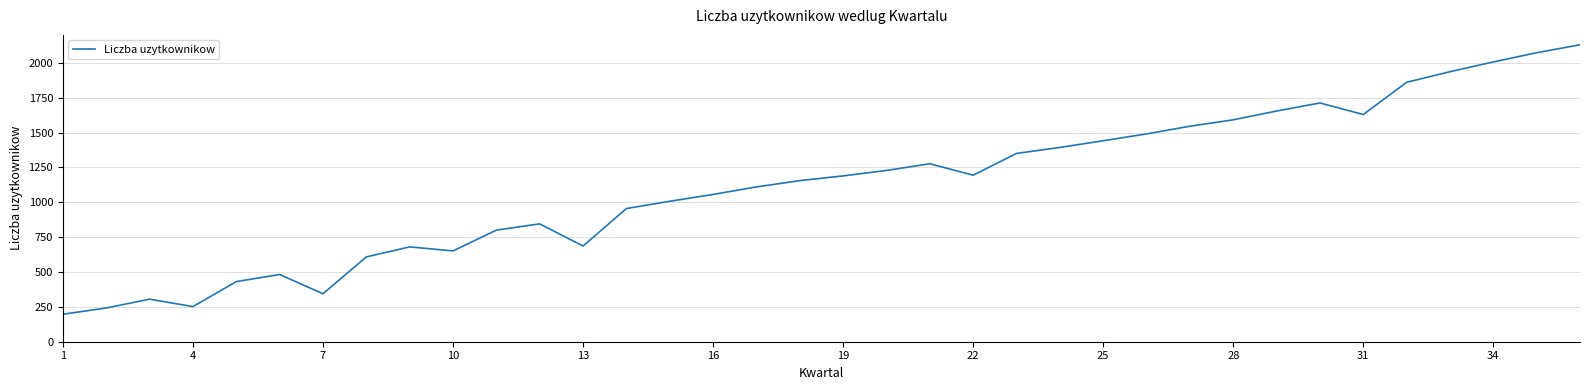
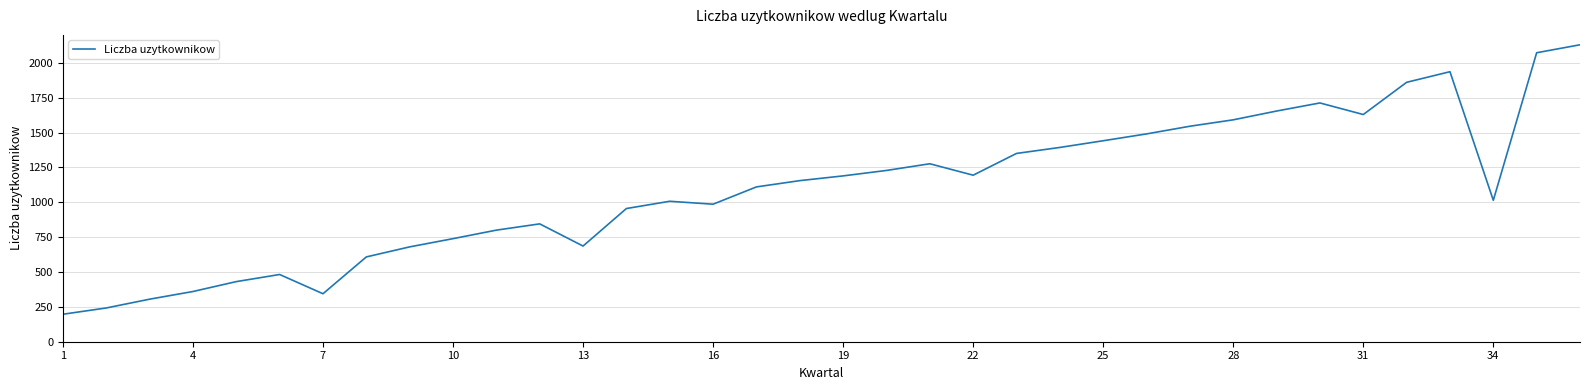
4: 250 -> 360
10: 650 -> 740
16: 1060 -> 990
34: 2010 -> 1010
